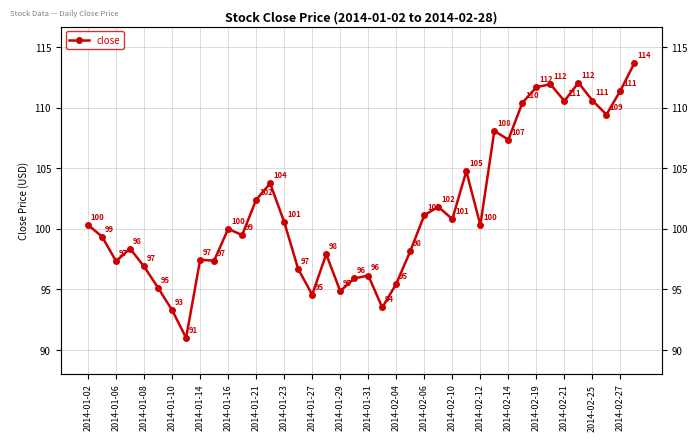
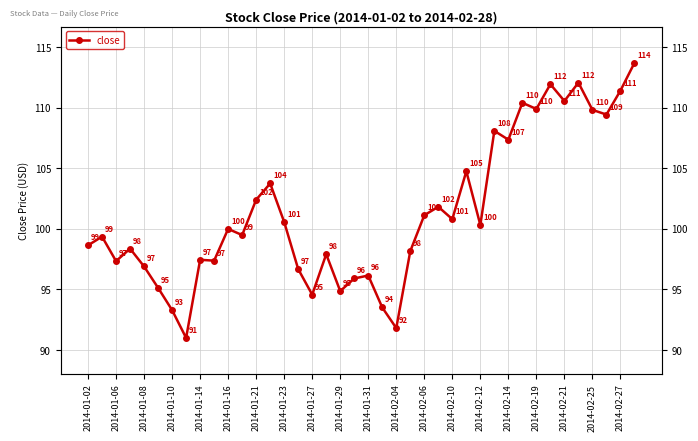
2014-01-02: 100 -> 99
2014-02-04: 95 -> 92
2014-02-19: 112 -> 110
2014-02-25: 111 -> 110
